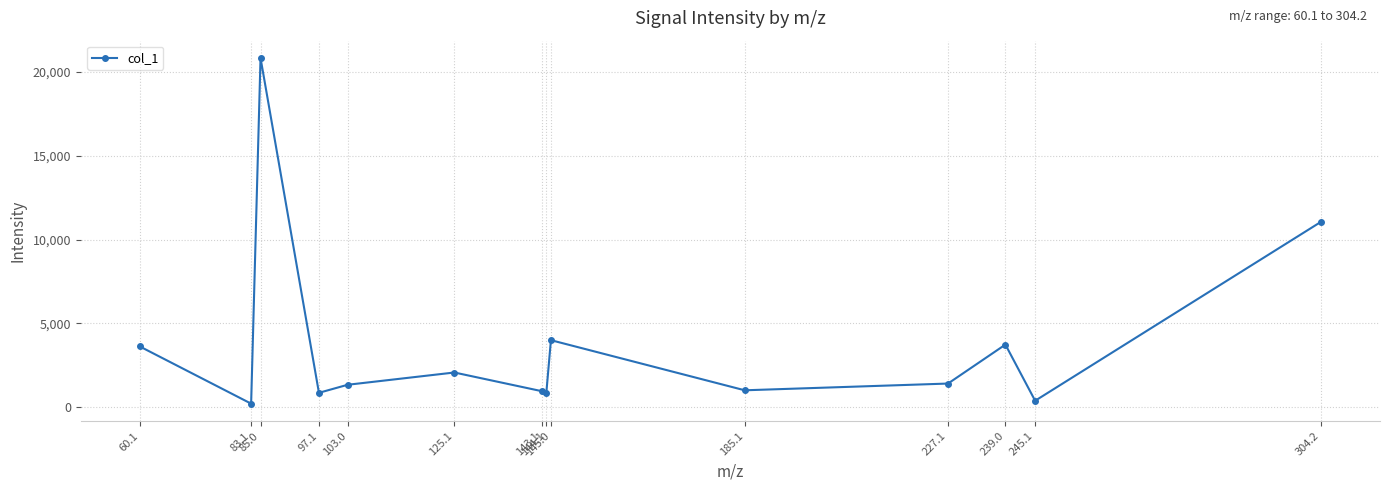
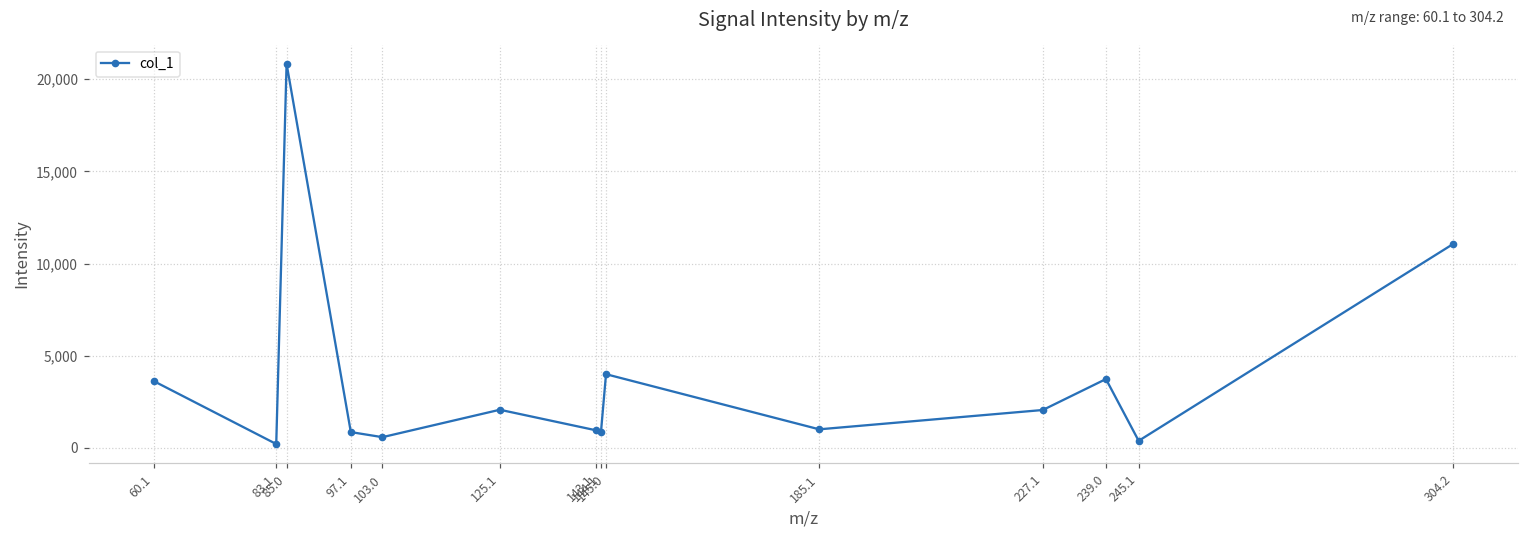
103.0: 1,300 -> 600
227.1: 1,400 -> 2,100
